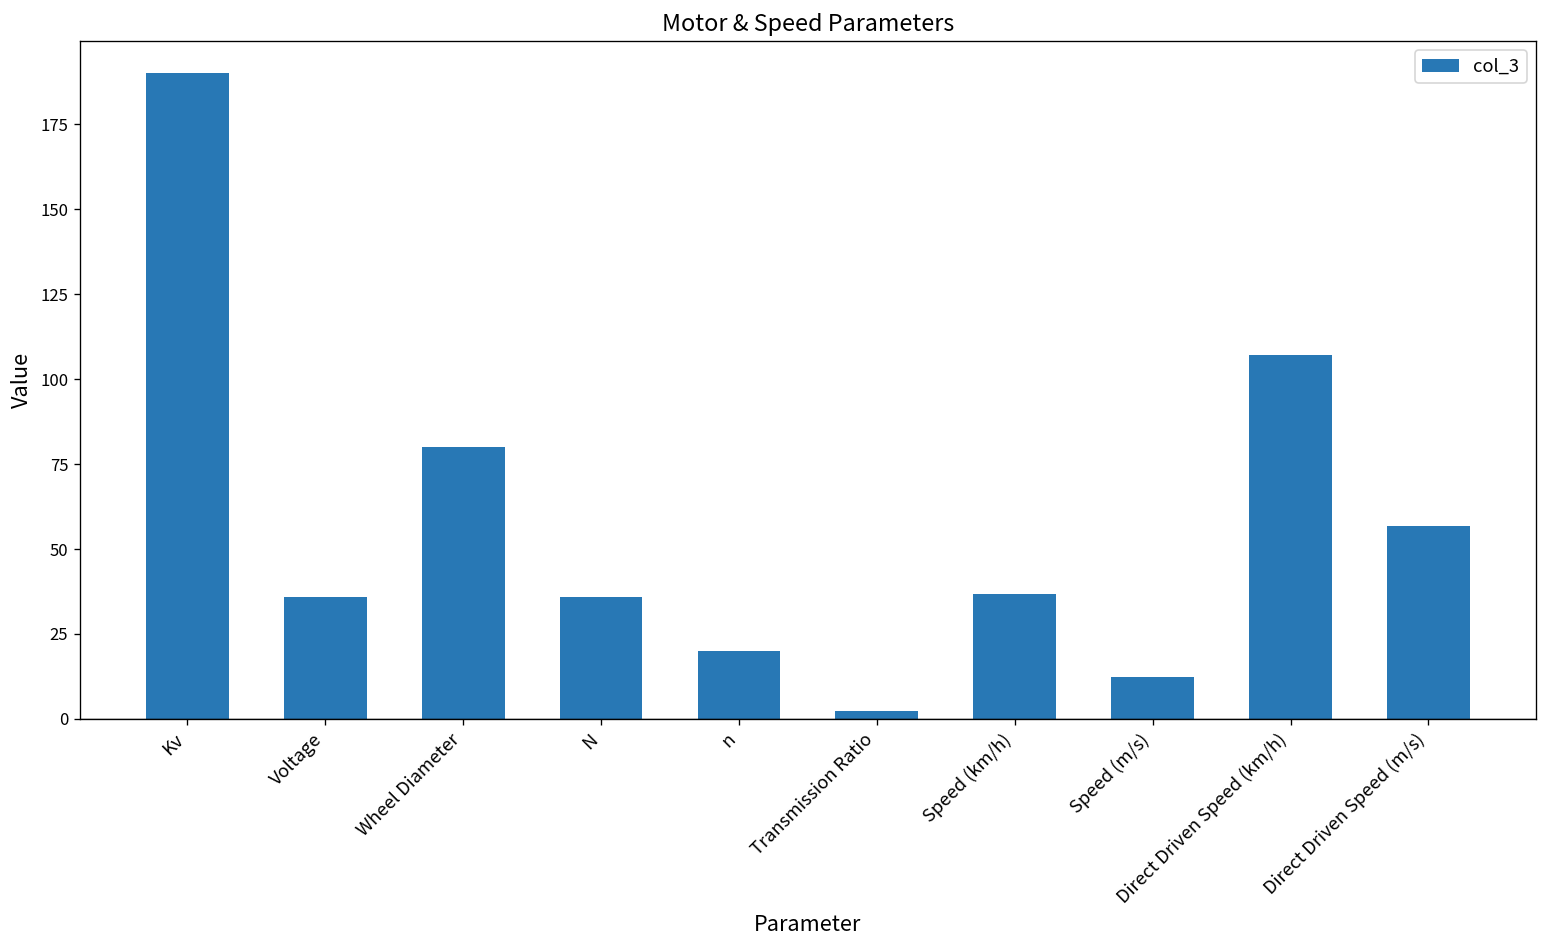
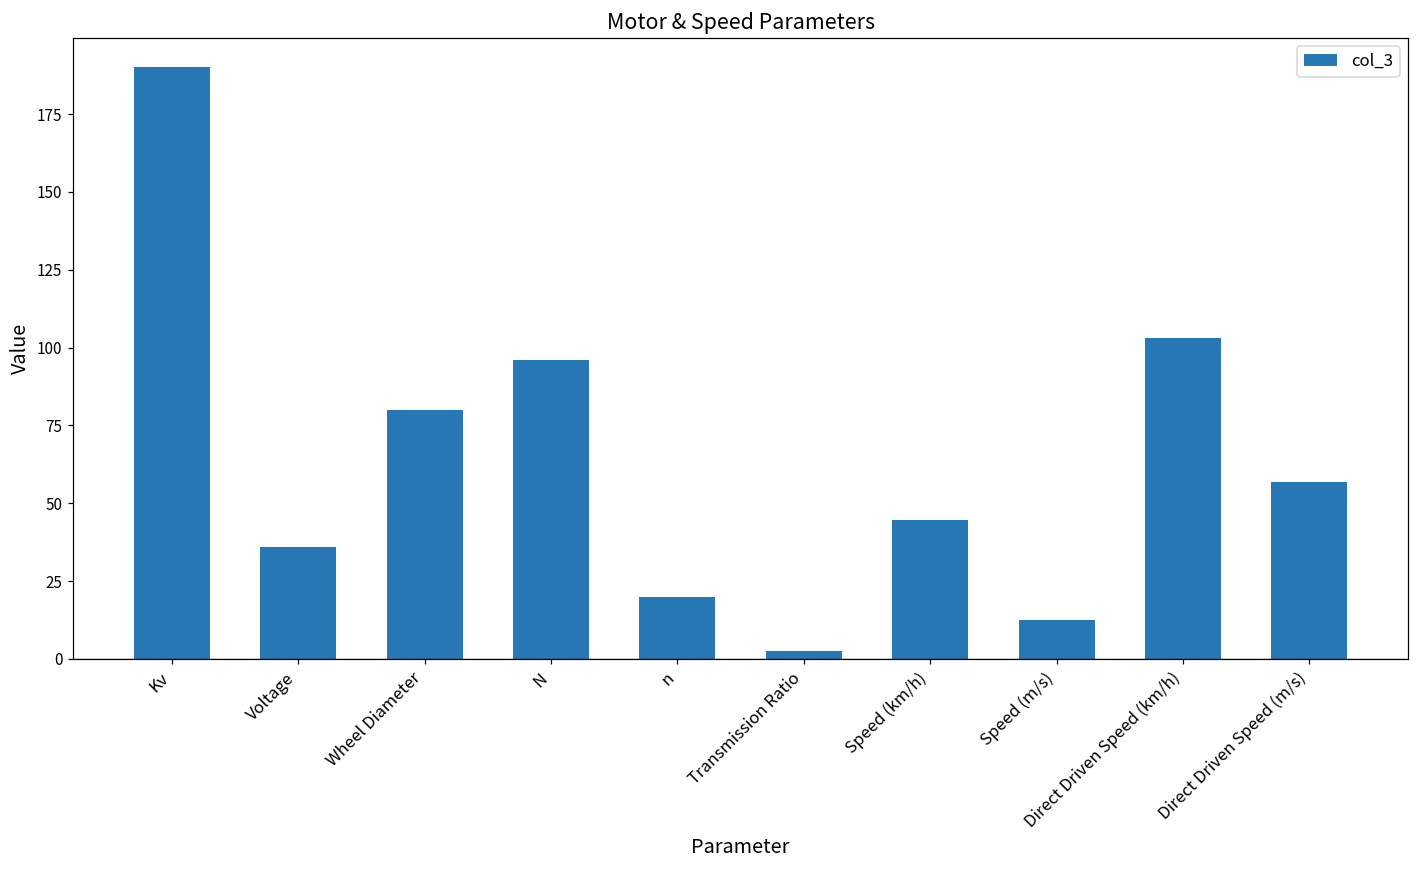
N: 36 -> 96
Speed (km/h): 37 -> 45
Direct Driven Speed (km/h): 107 -> 103
